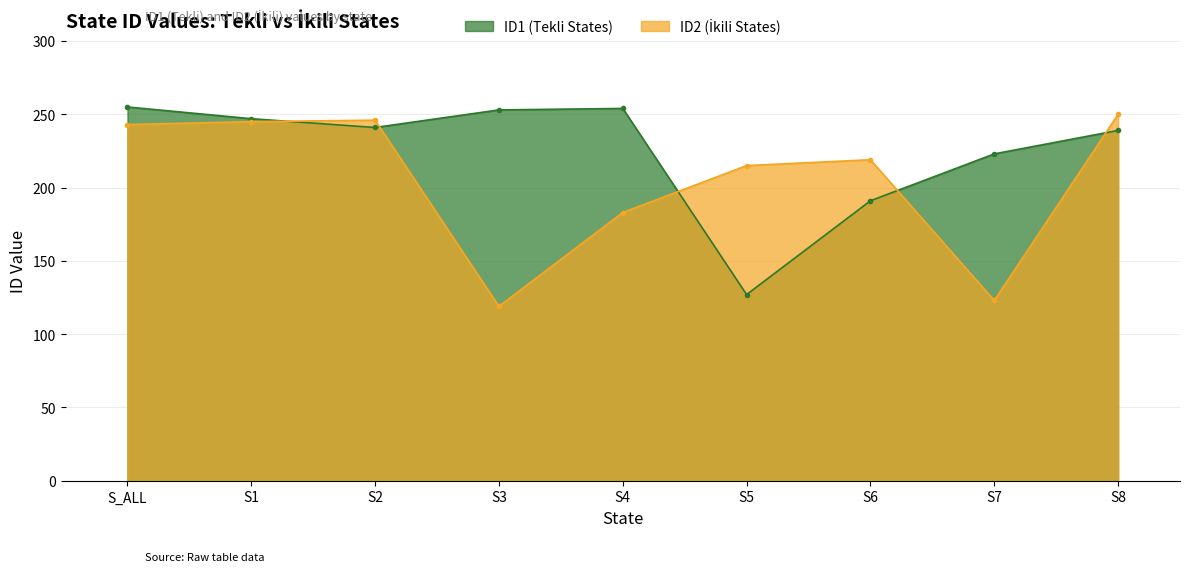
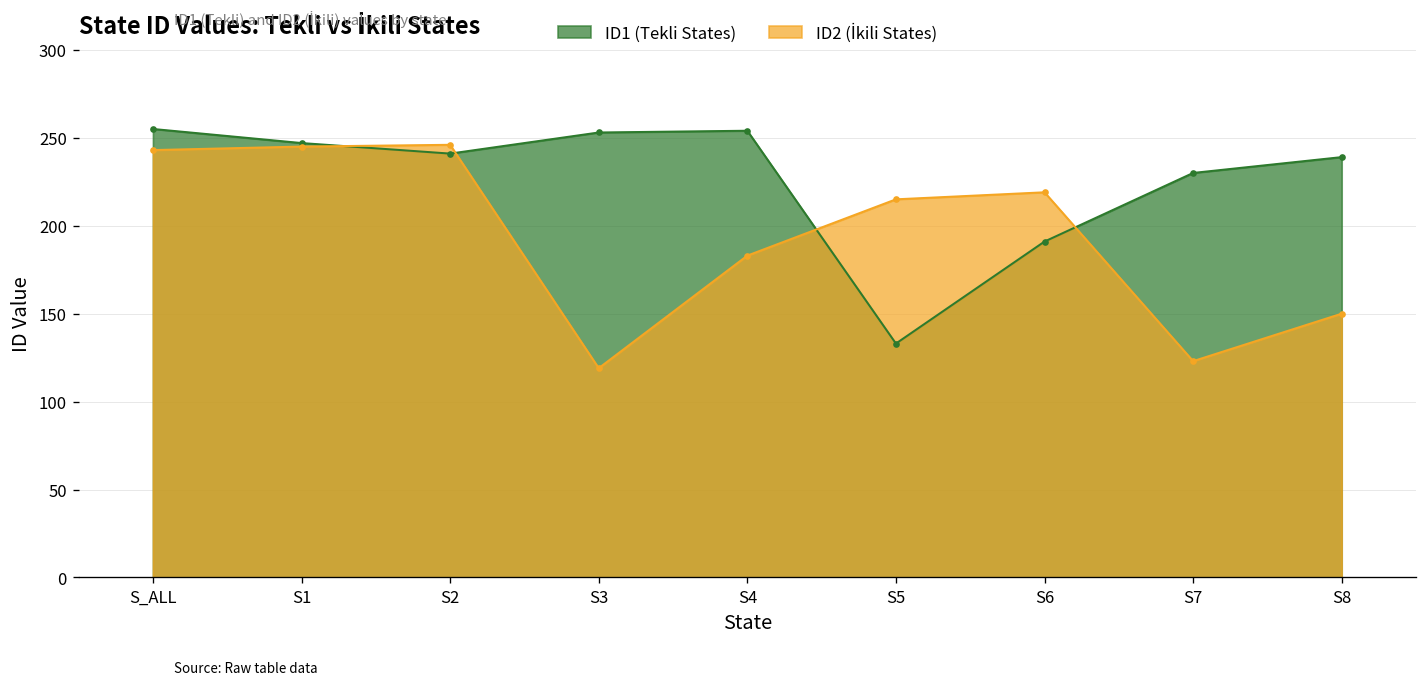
ID1 (Tekli States), S5: 127 -> 133
ID1 (Tekli States), S7: 223 -> 230
ID2 (İkili States), S8: 250 -> 150
